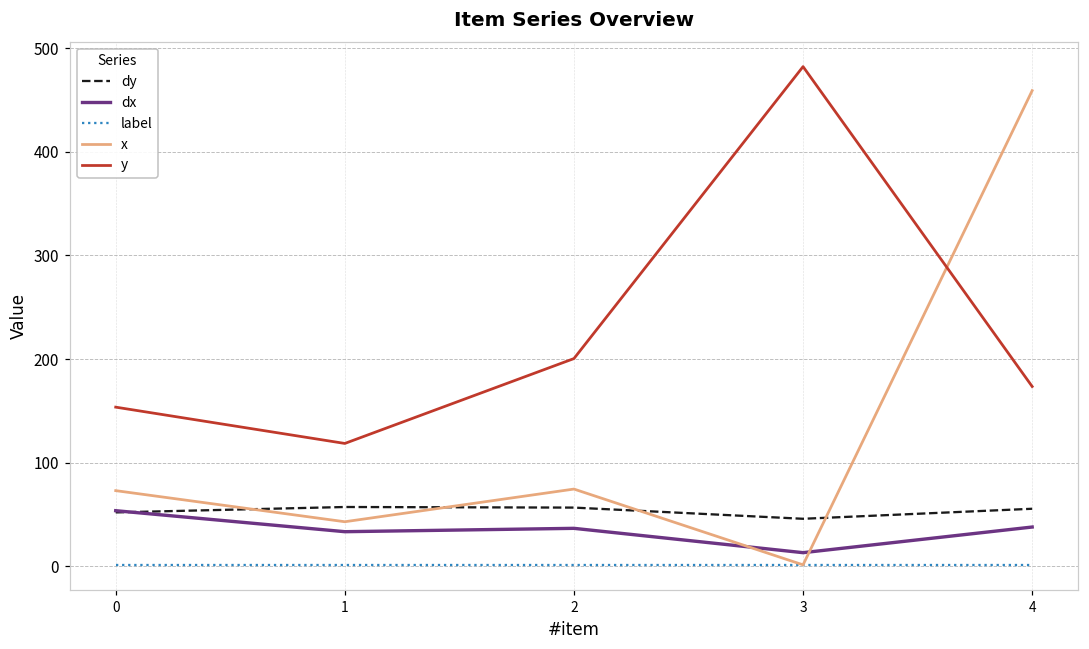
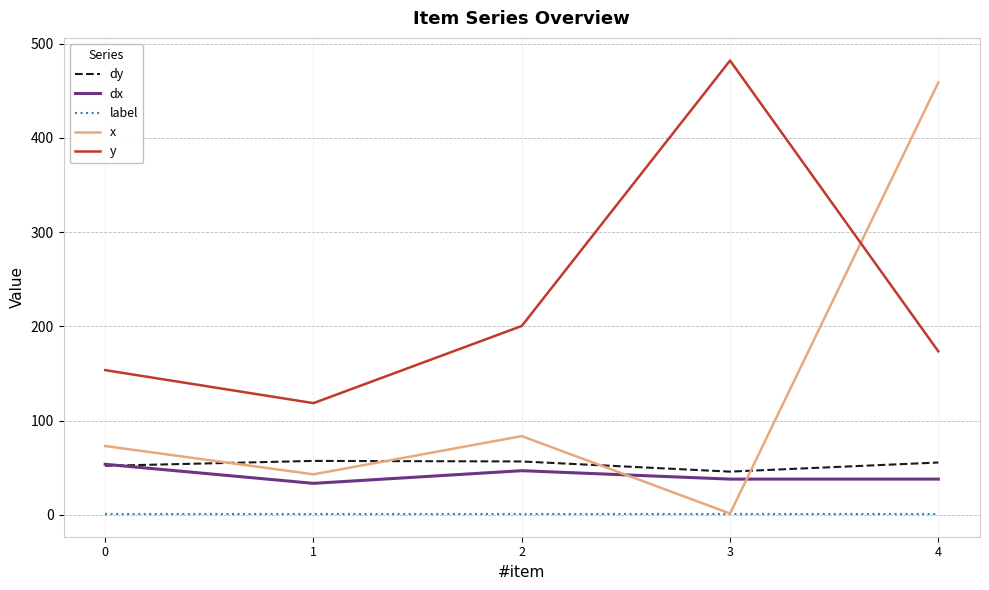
dx, 2: 40 -> 50
x, 2: 70 -> 80
dx, 3: 10 -> 40
